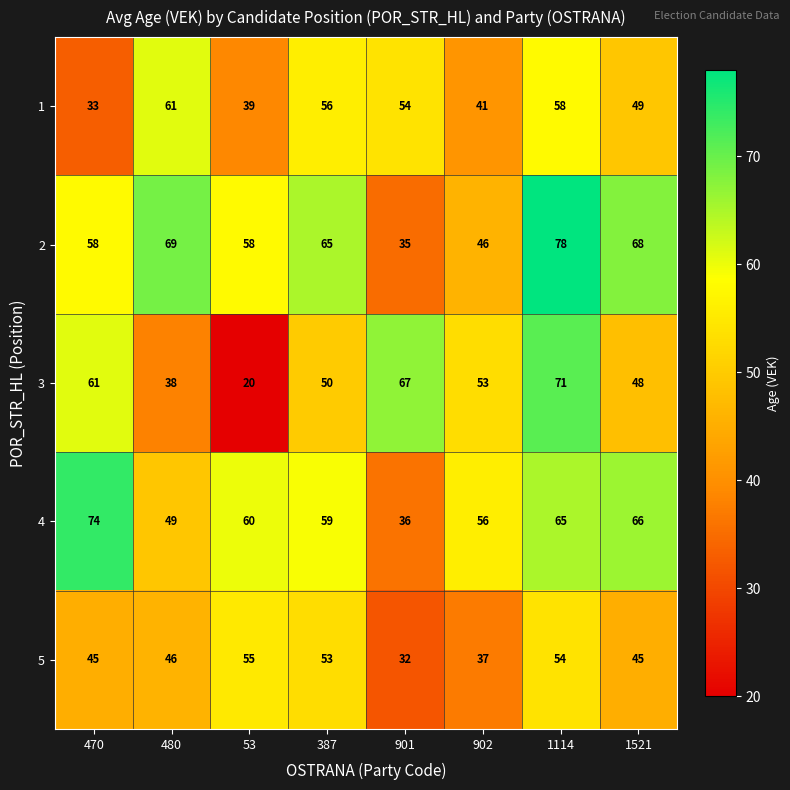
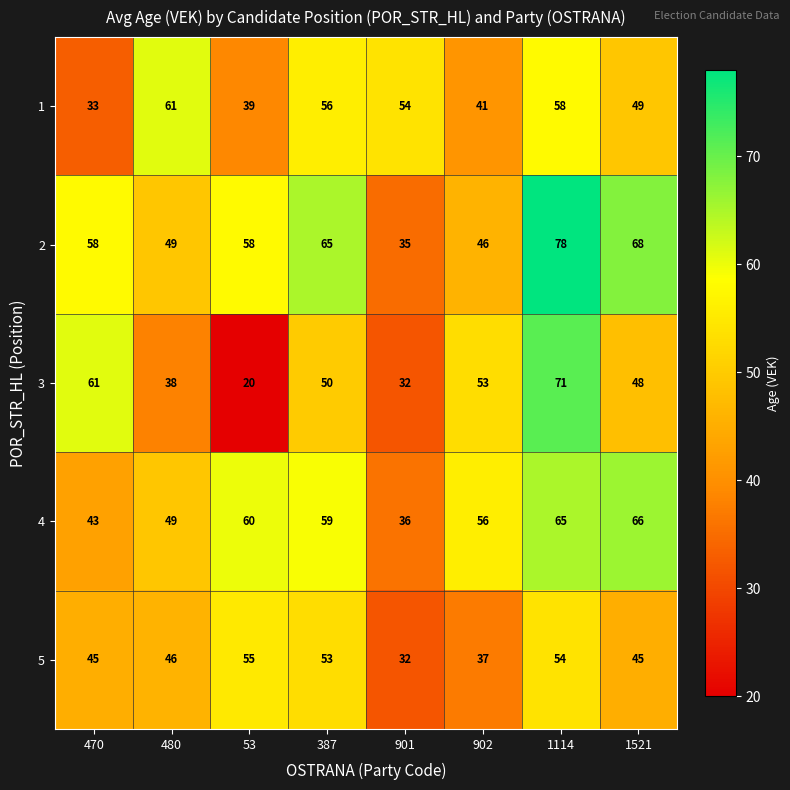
2, 480: 69 -> 49
3, 901: 67 -> 32
4, 470: 74 -> 43
